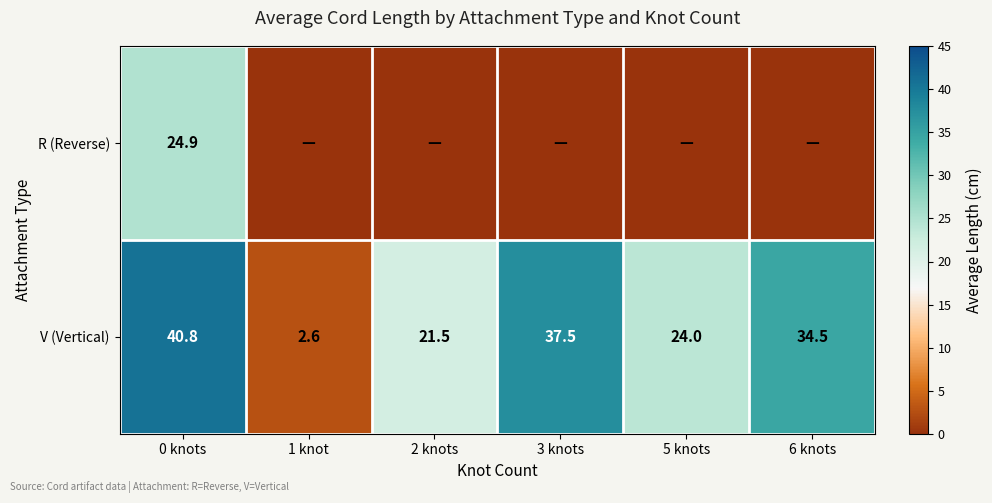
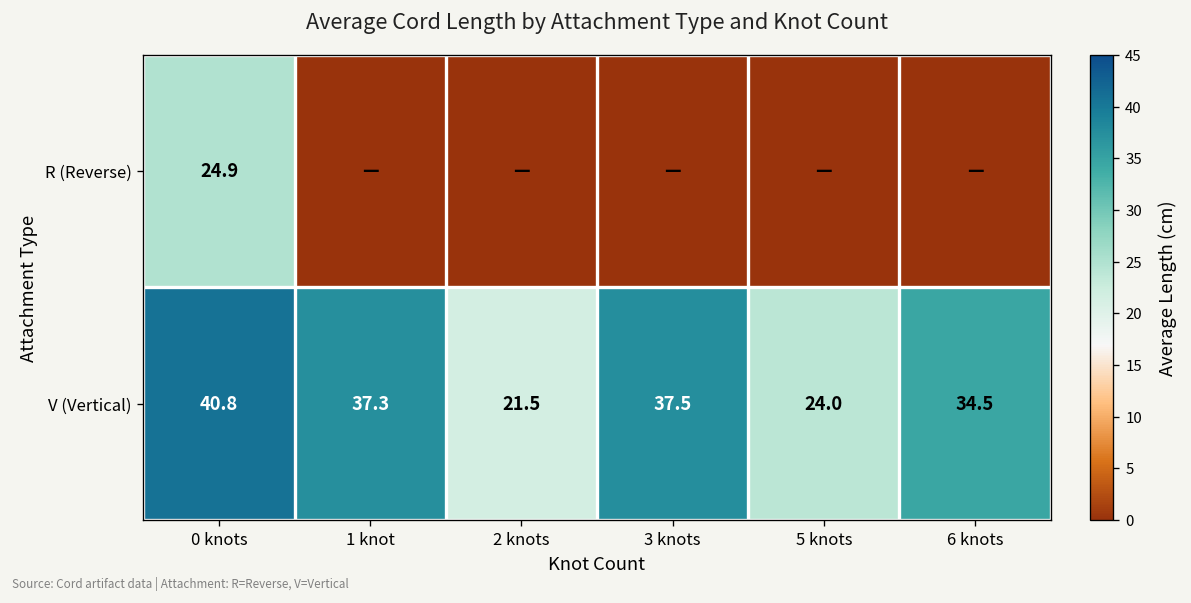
V (Vertical), 1 knot: 2.6 -> 37.3
